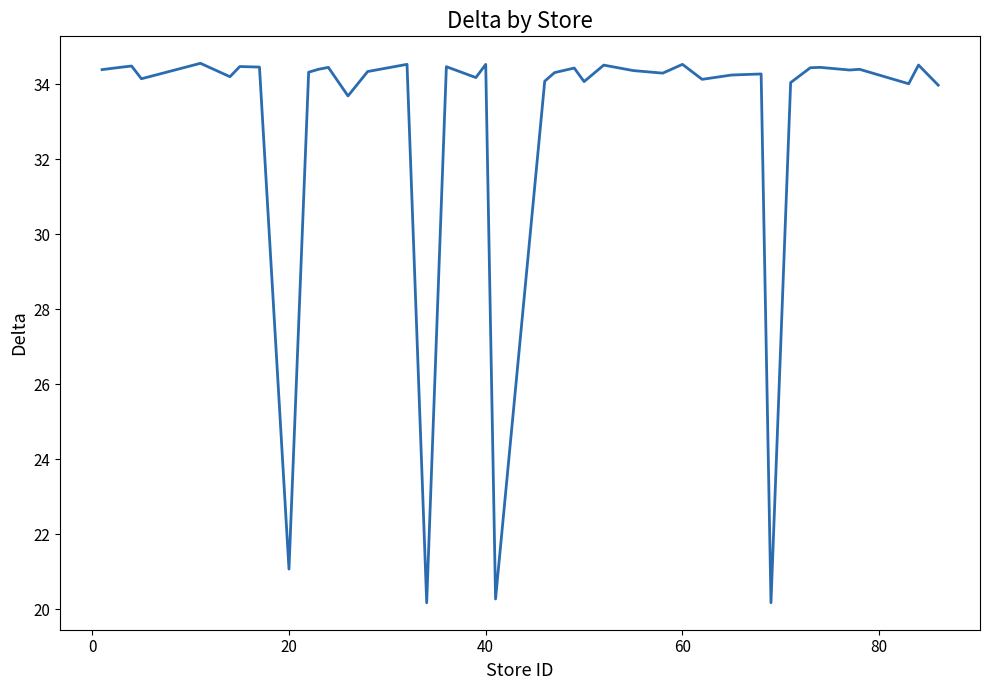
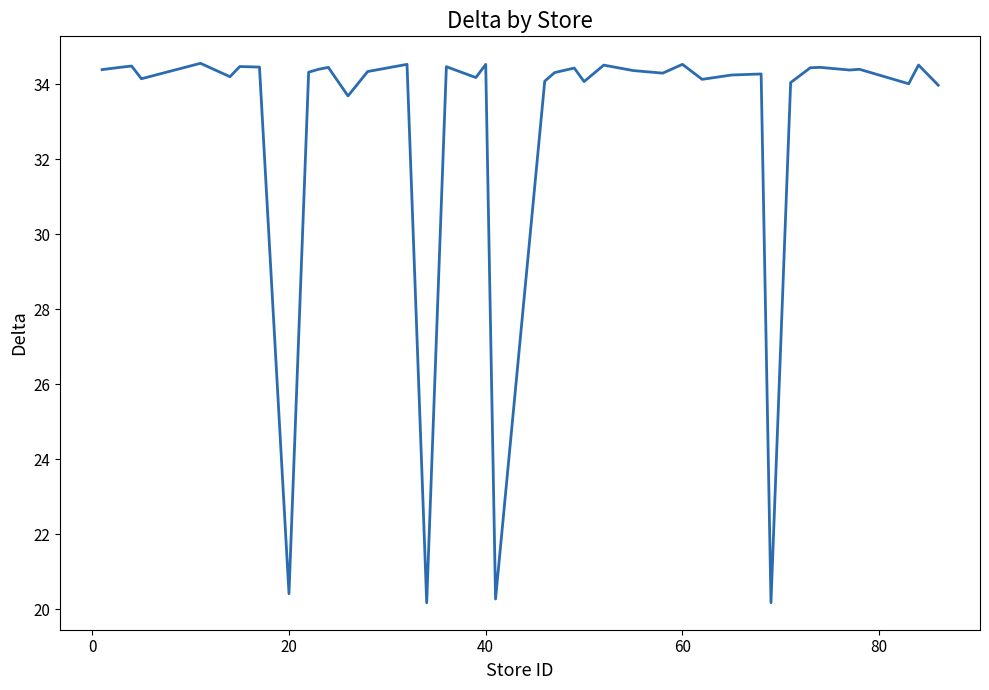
20: 21.1 -> 20.4
